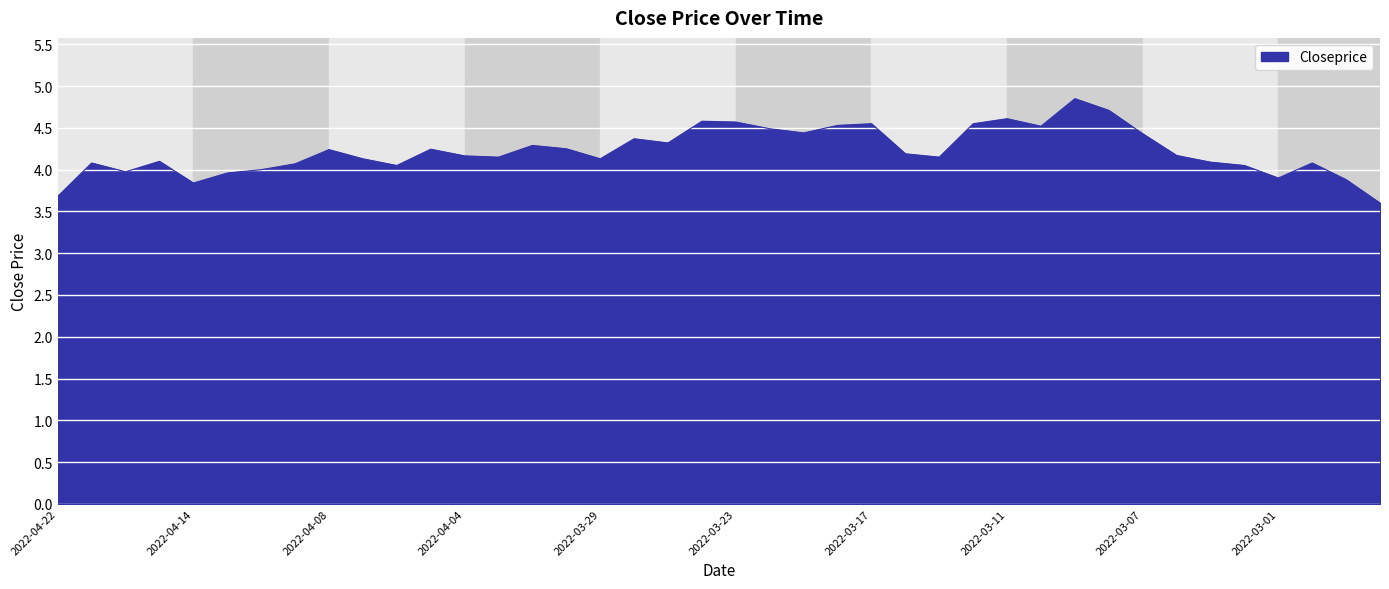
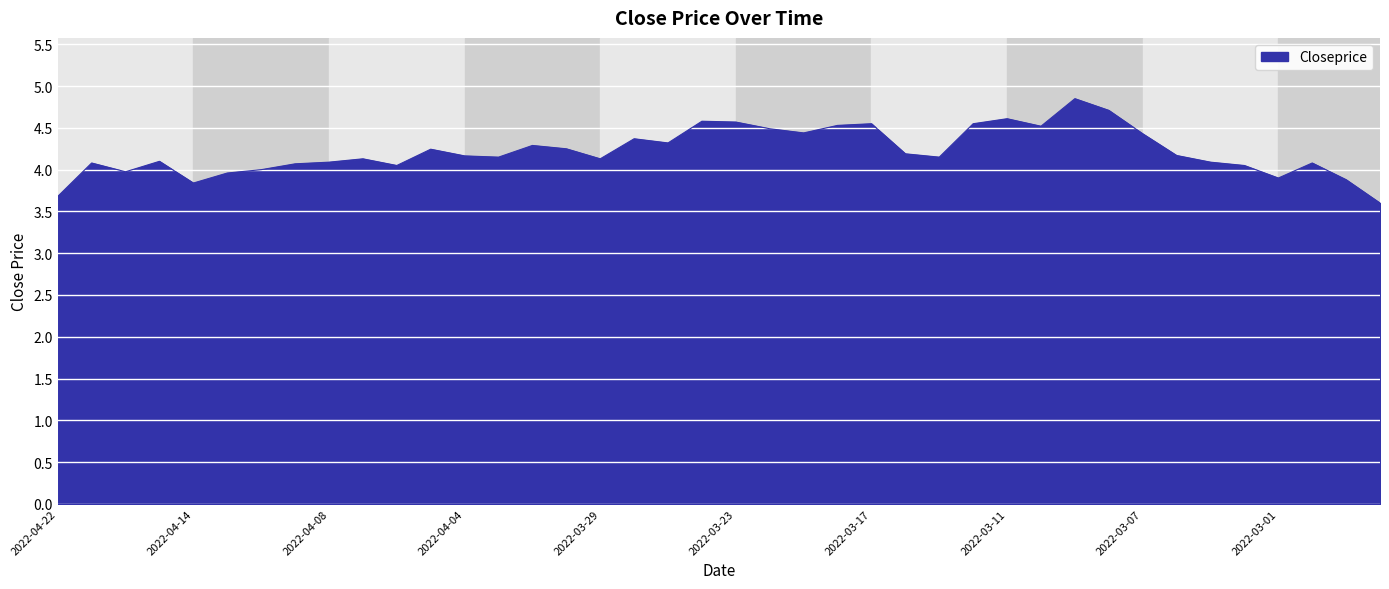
2022-04-08: 4.2 -> 4.1
